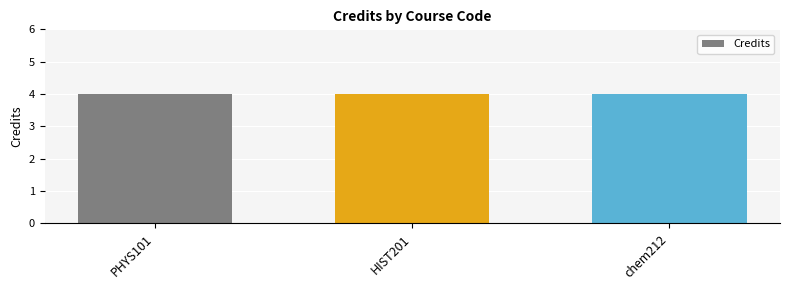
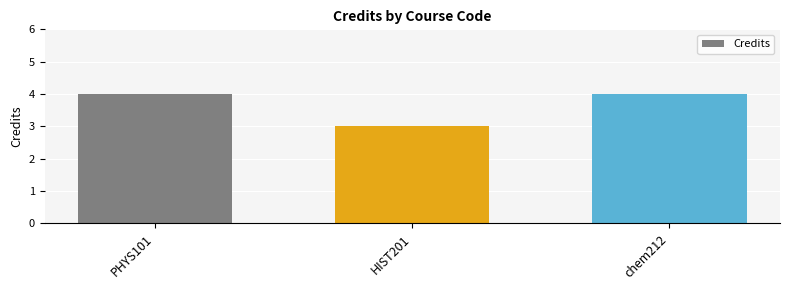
HIST201: 4 -> 3
